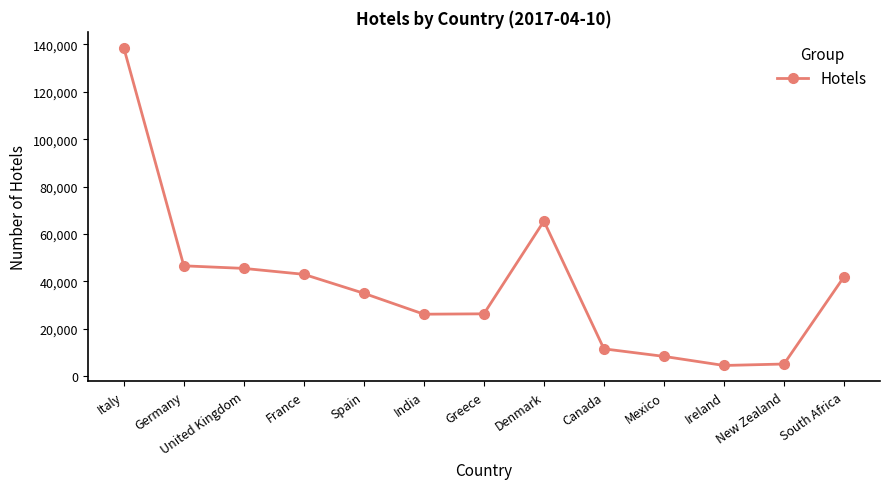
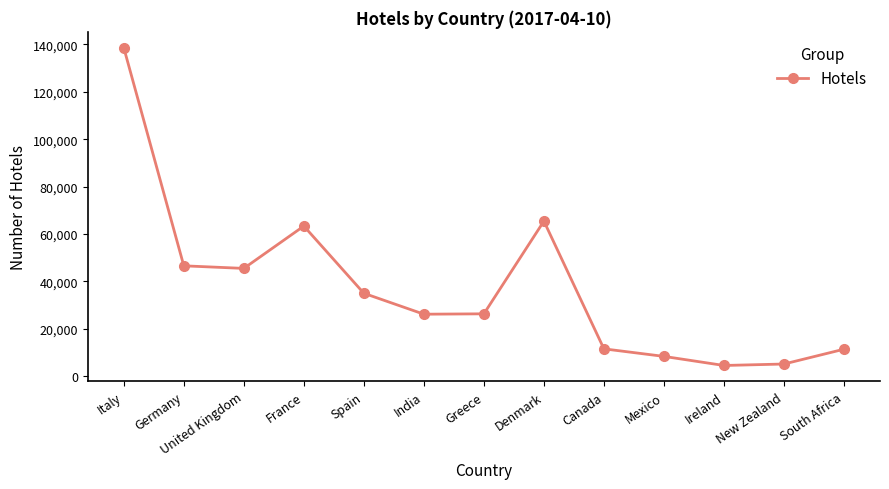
France: 43,000 -> 63,000
South Africa: 42,000 -> 11,000
